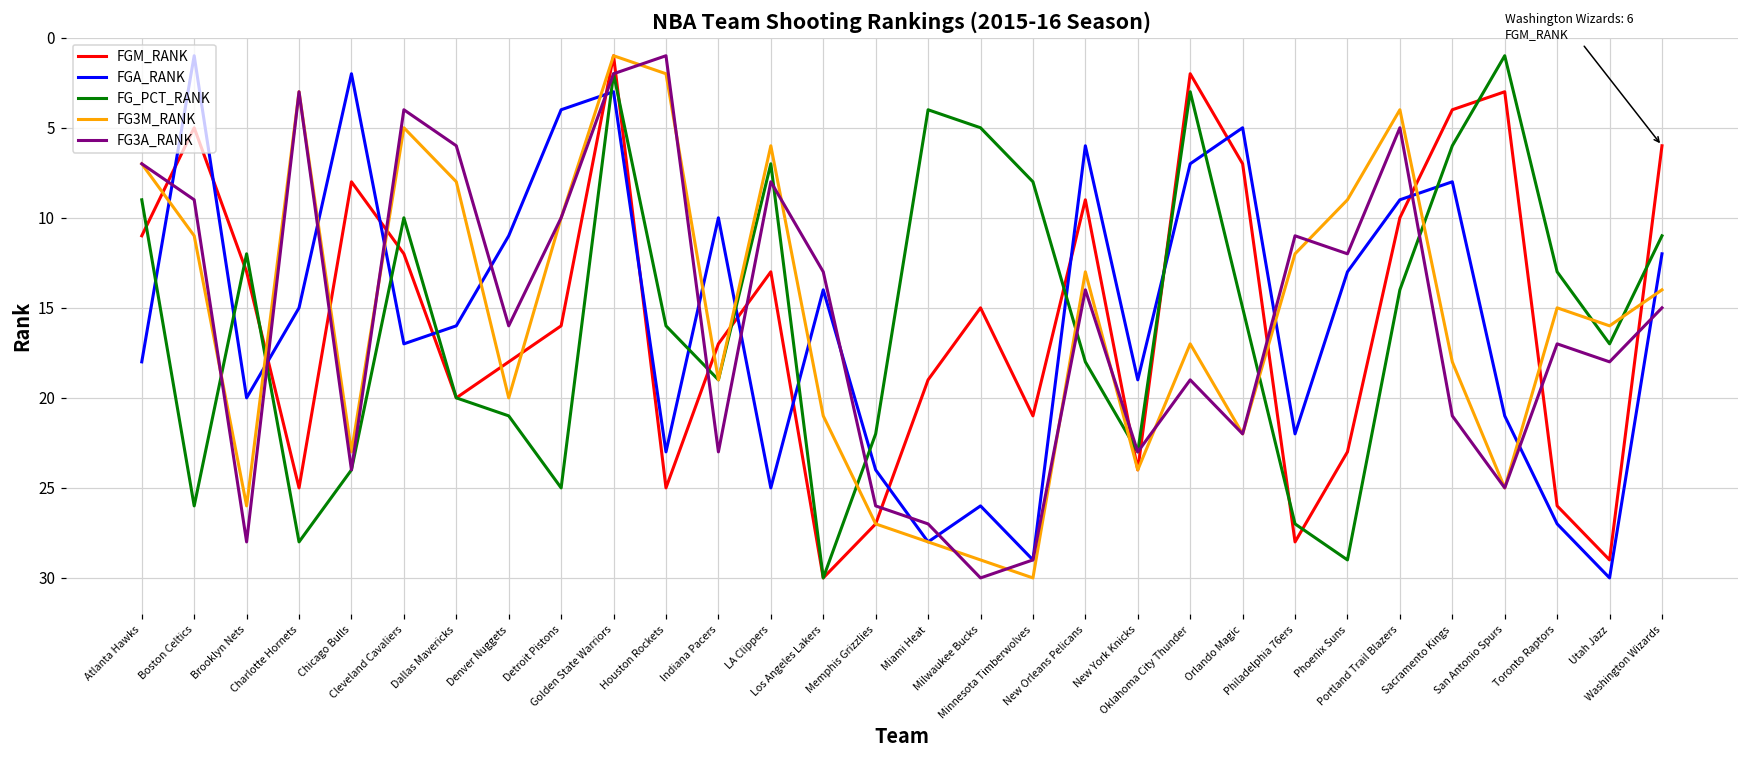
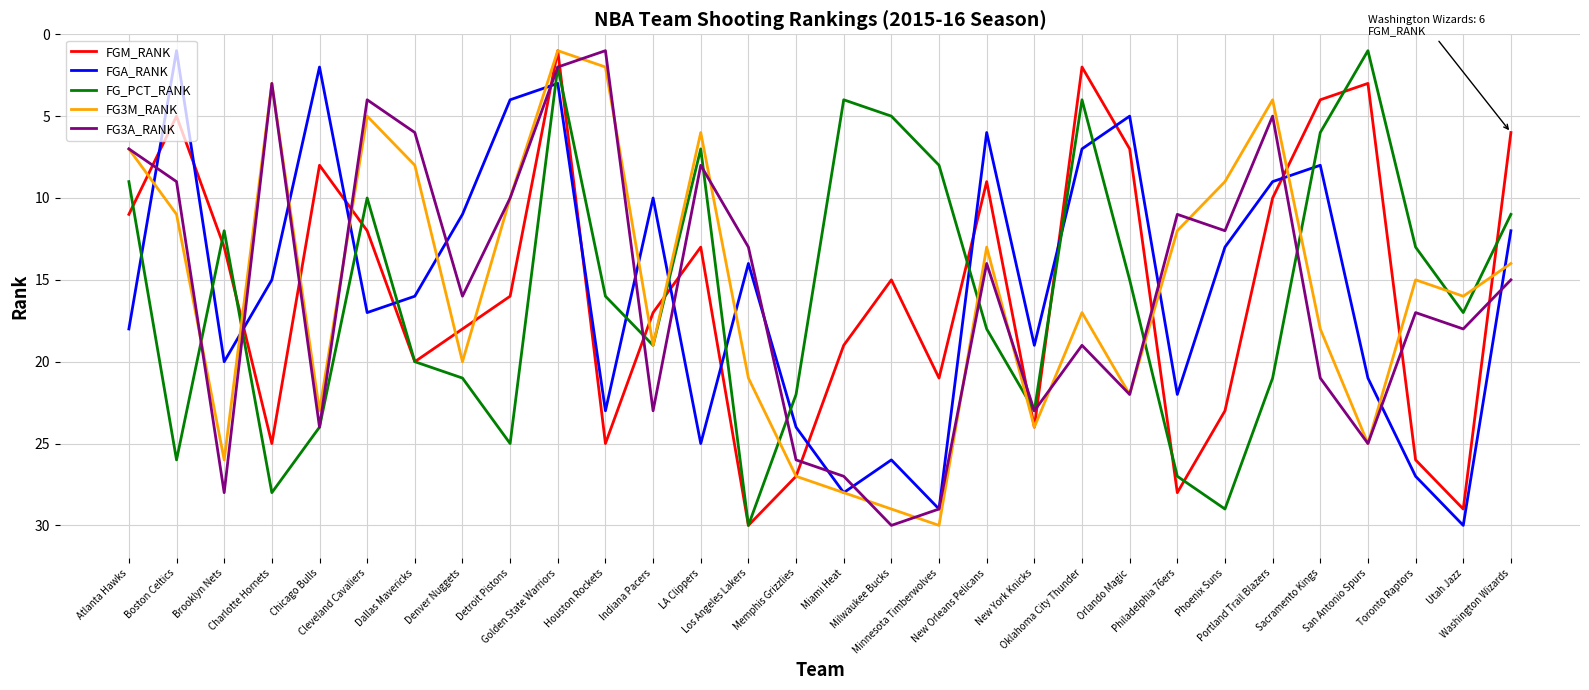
FG_PCT_RANK, Oklahoma City Thunder: 3 -> 4
FG_PCT_RANK, Portland Trail Blazers: 14 -> 21
